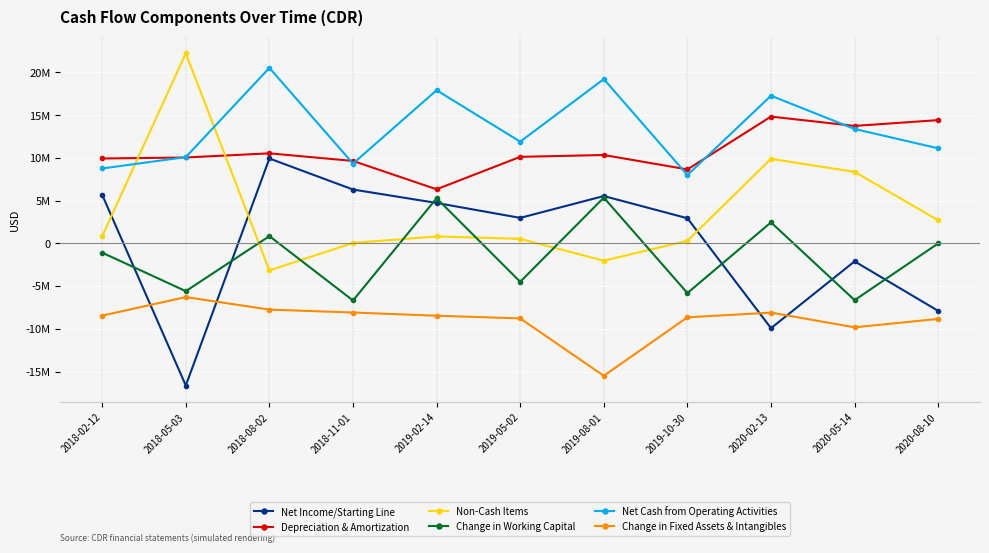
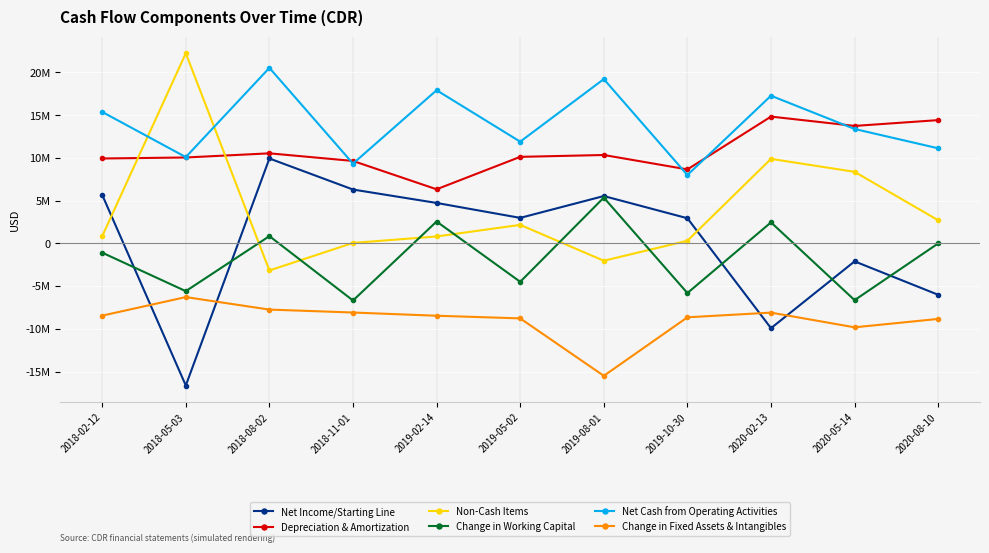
Net Cash from Operating Activities, 2018-02-12: 9000000 -> 15000000
Change in Working Capital, 2019-02-14: 5000000 -> 3000000
Non-Cash Items, 2019-05-02: 1000000 -> 2000000
Net Income/Starting Line, 2020-08-10: -8000000 -> -6000000
